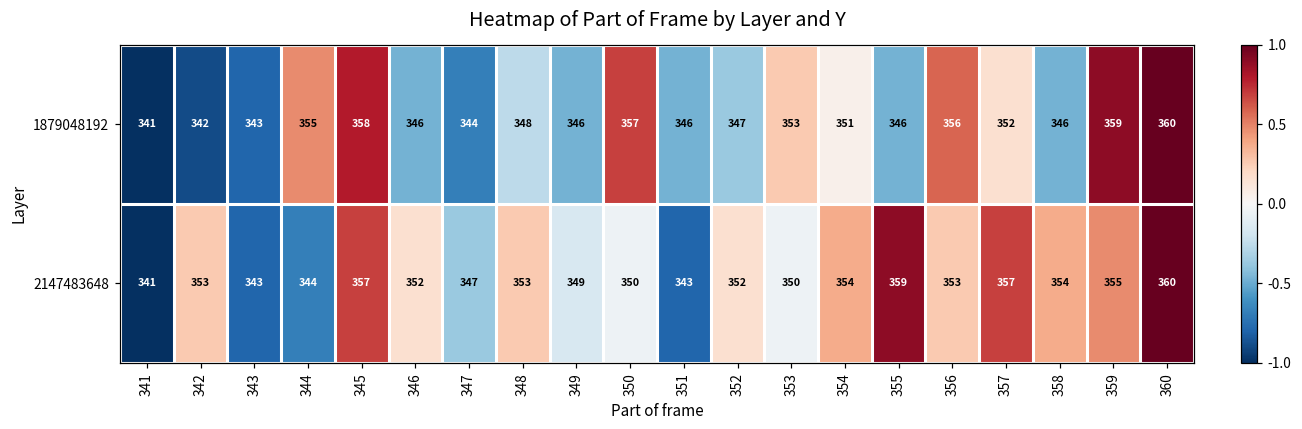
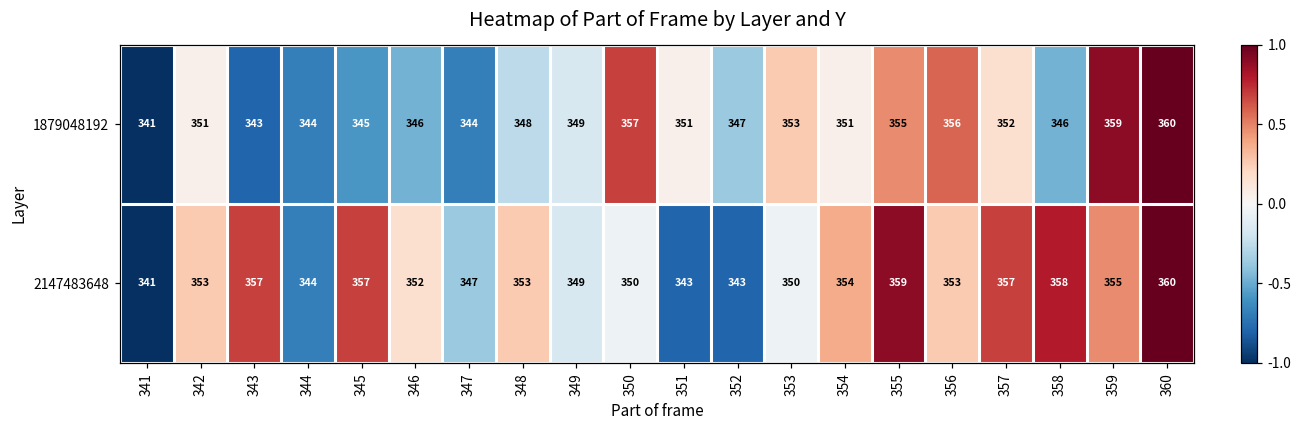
1879048192, 342: 342 -> 351
1879048192, 344: 355 -> 344
1879048192, 345: 358 -> 345
1879048192, 349: 346 -> 349
1879048192, 351: 346 -> 351
1879048192, 355: 346 -> 355
2147483648, 343: 343 -> 357
2147483648, 352: 352 -> 343
2147483648, 358: 354 -> 358
